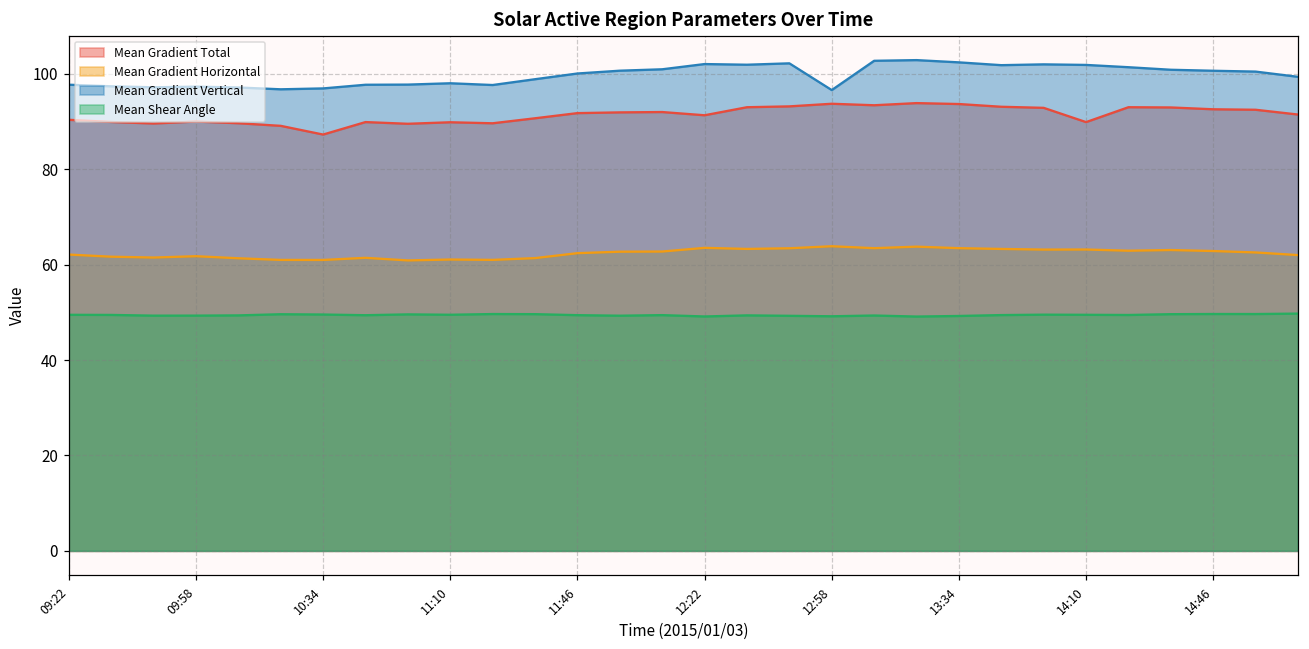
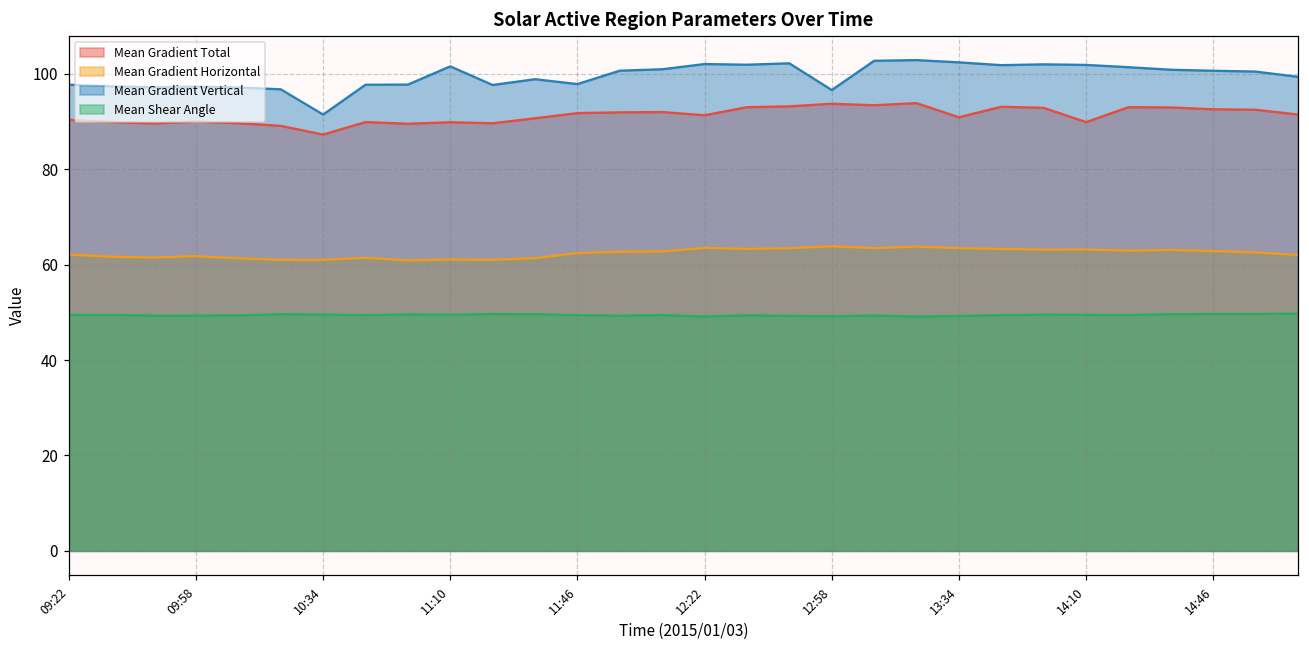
Mean Gradient Vertical, 10:34: 97 -> 91
Mean Gradient Vertical, 11:10: 98 -> 102
Mean Gradient Vertical, 11:46: 100 -> 98
Mean Gradient Total, 13:34: 94 -> 91
